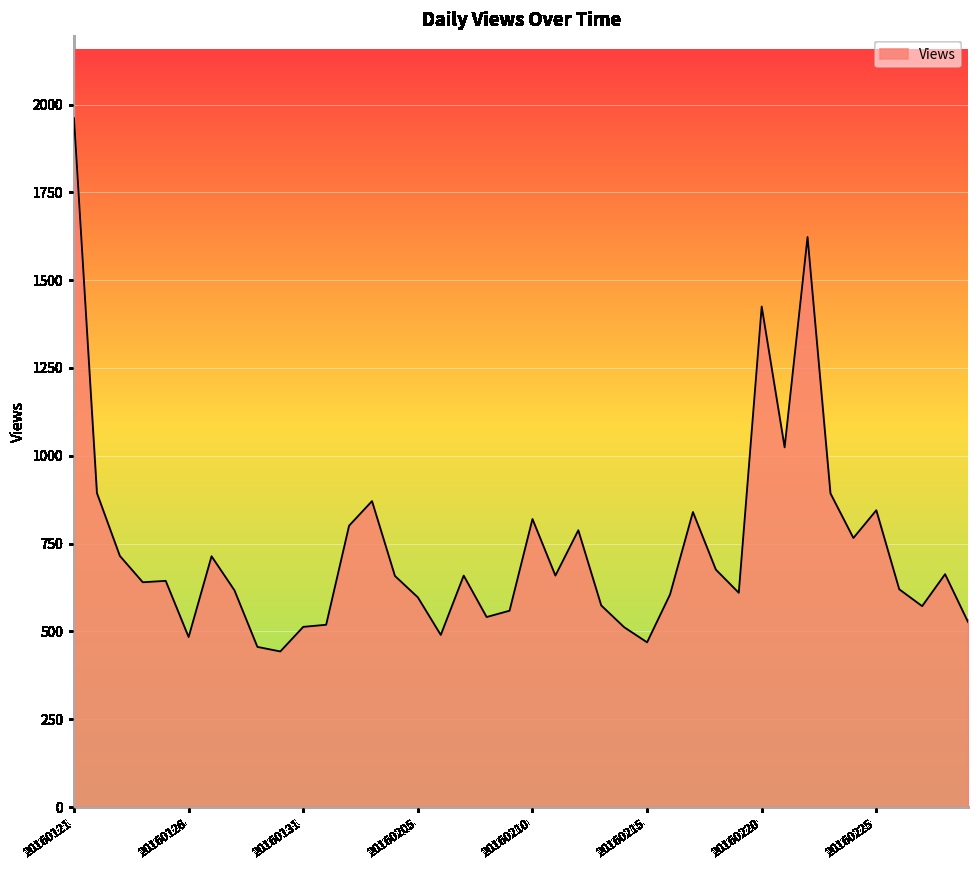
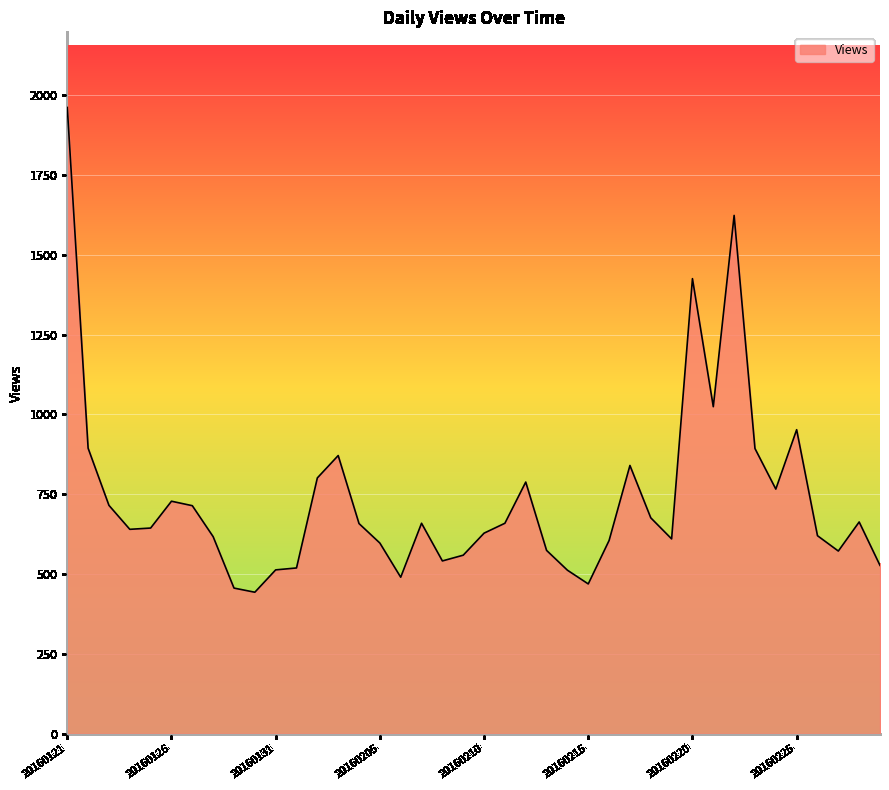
20160126: 480 -> 730
20160210: 820 -> 630
20160225: 850 -> 950
